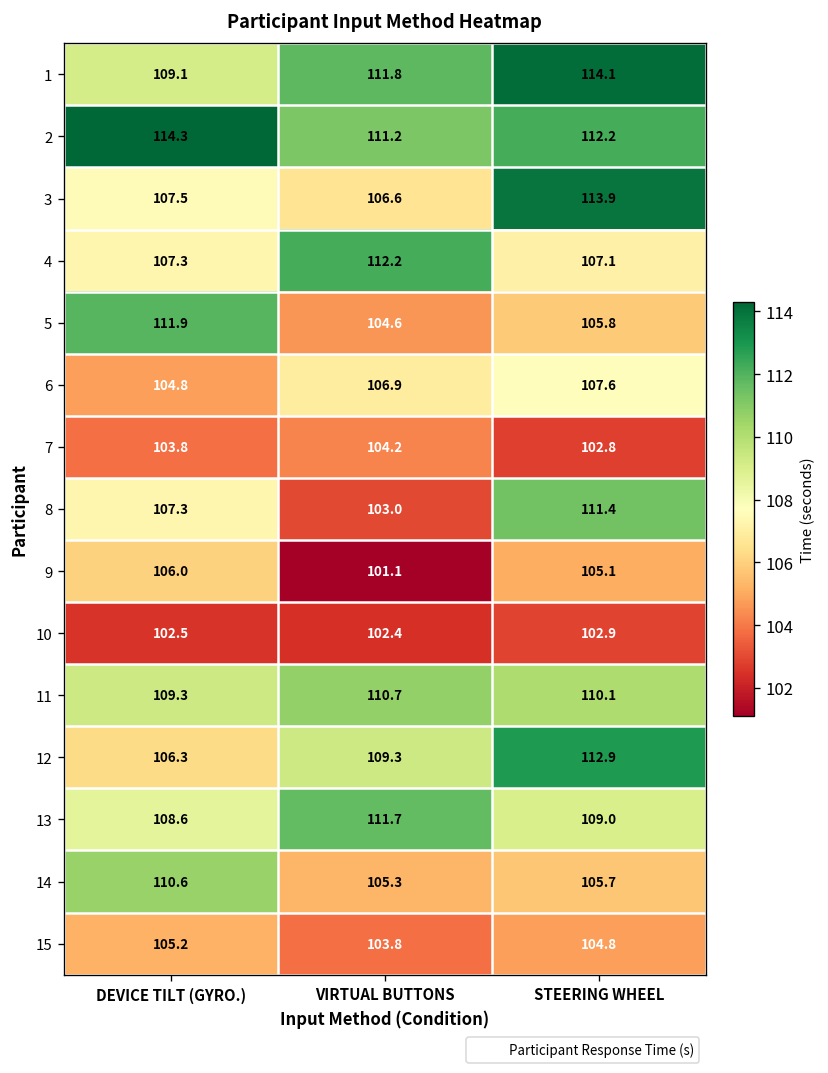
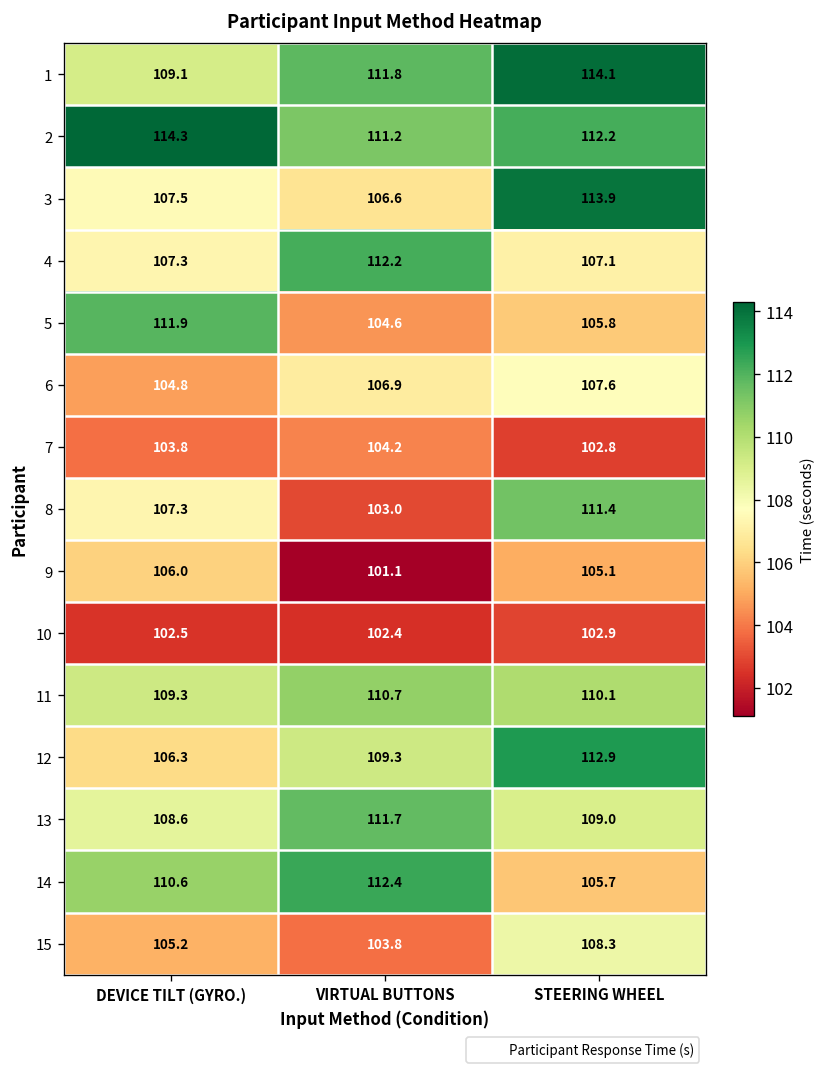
14, VIRTUAL BUTTONS: 105.3 -> 112.4
15, STEERING WHEEL: 104.8 -> 108.3
